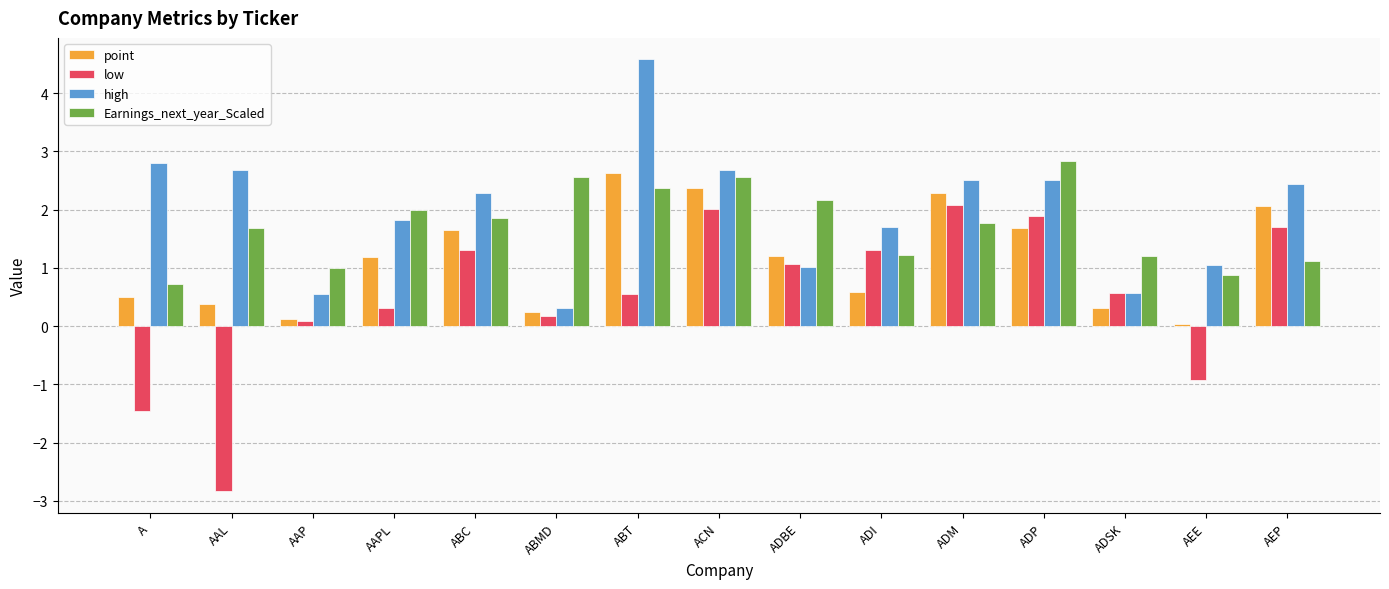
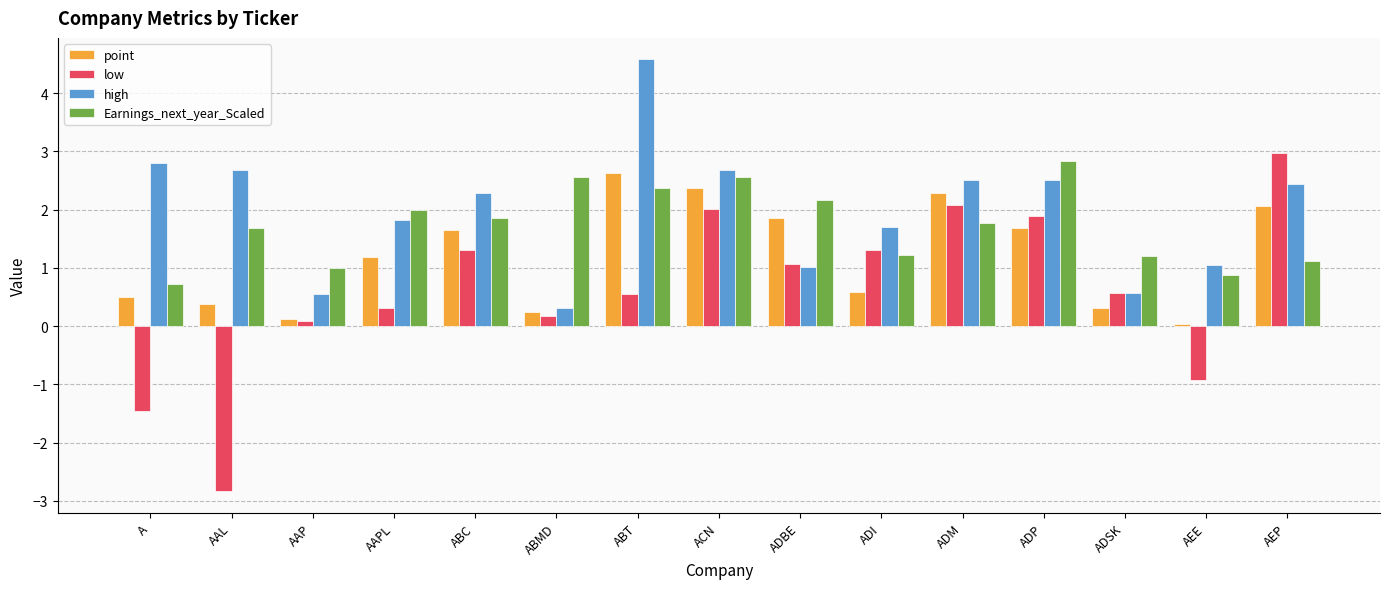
point, ADBE: 1.2 -> 1.9
low, AEP: 1.7 -> 3.0
